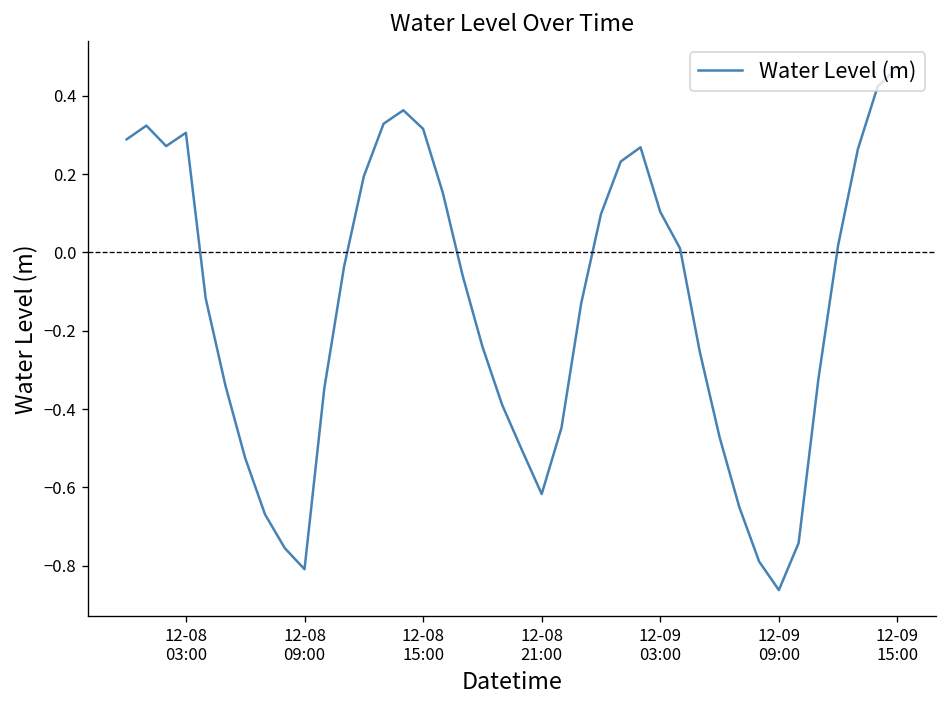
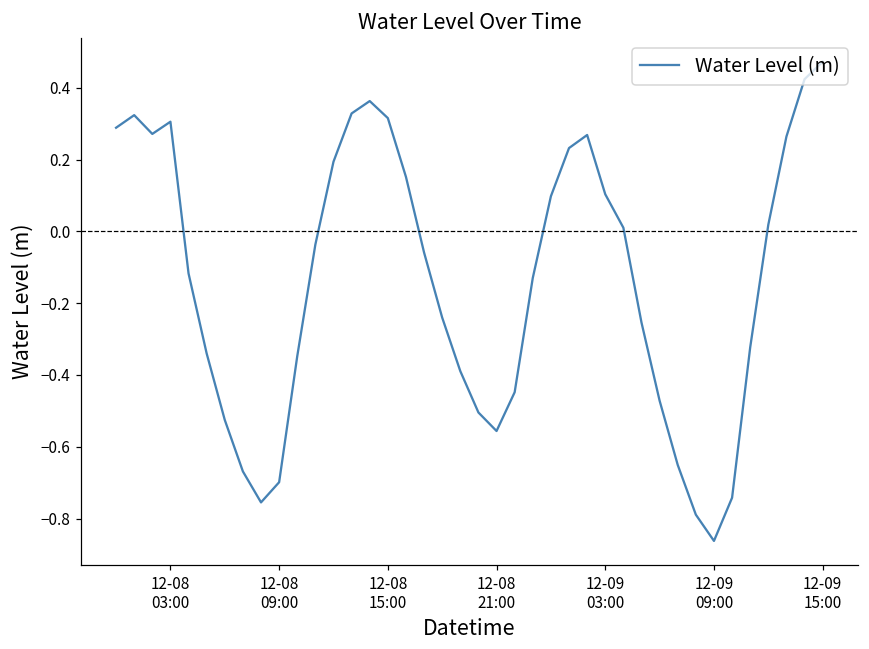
12-08 09:00: -0.81 -> -0.70
12-08 21:00: -0.62 -> -0.56
